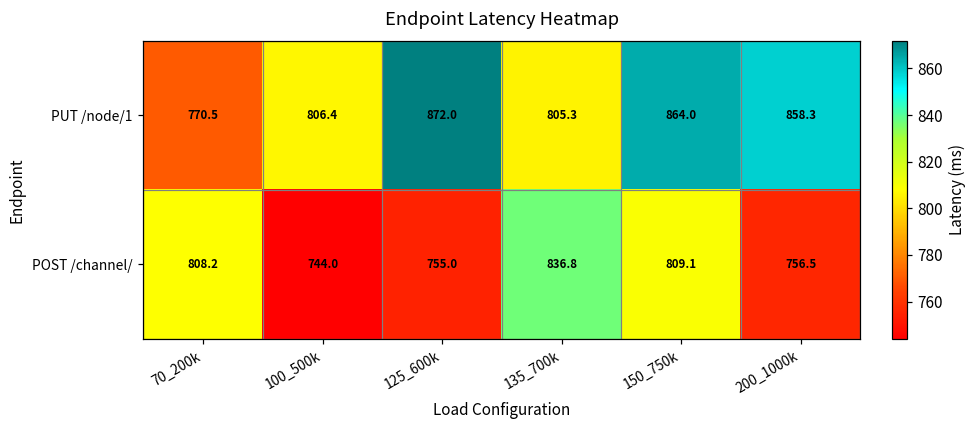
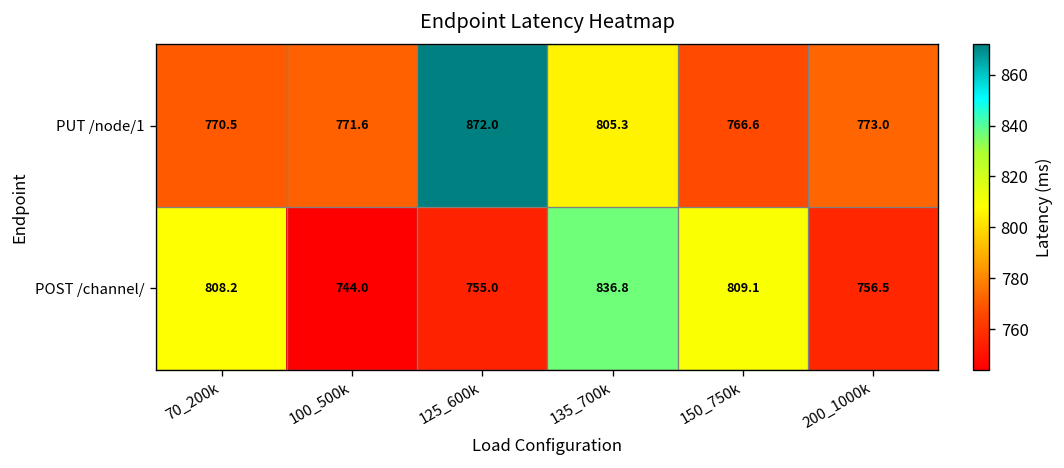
PUT /node/1, 100_500k: 806.4 -> 771.6
PUT /node/1, 150_750k: 864.0 -> 766.6
PUT /node/1, 200_1000k: 858.3 -> 773.0
